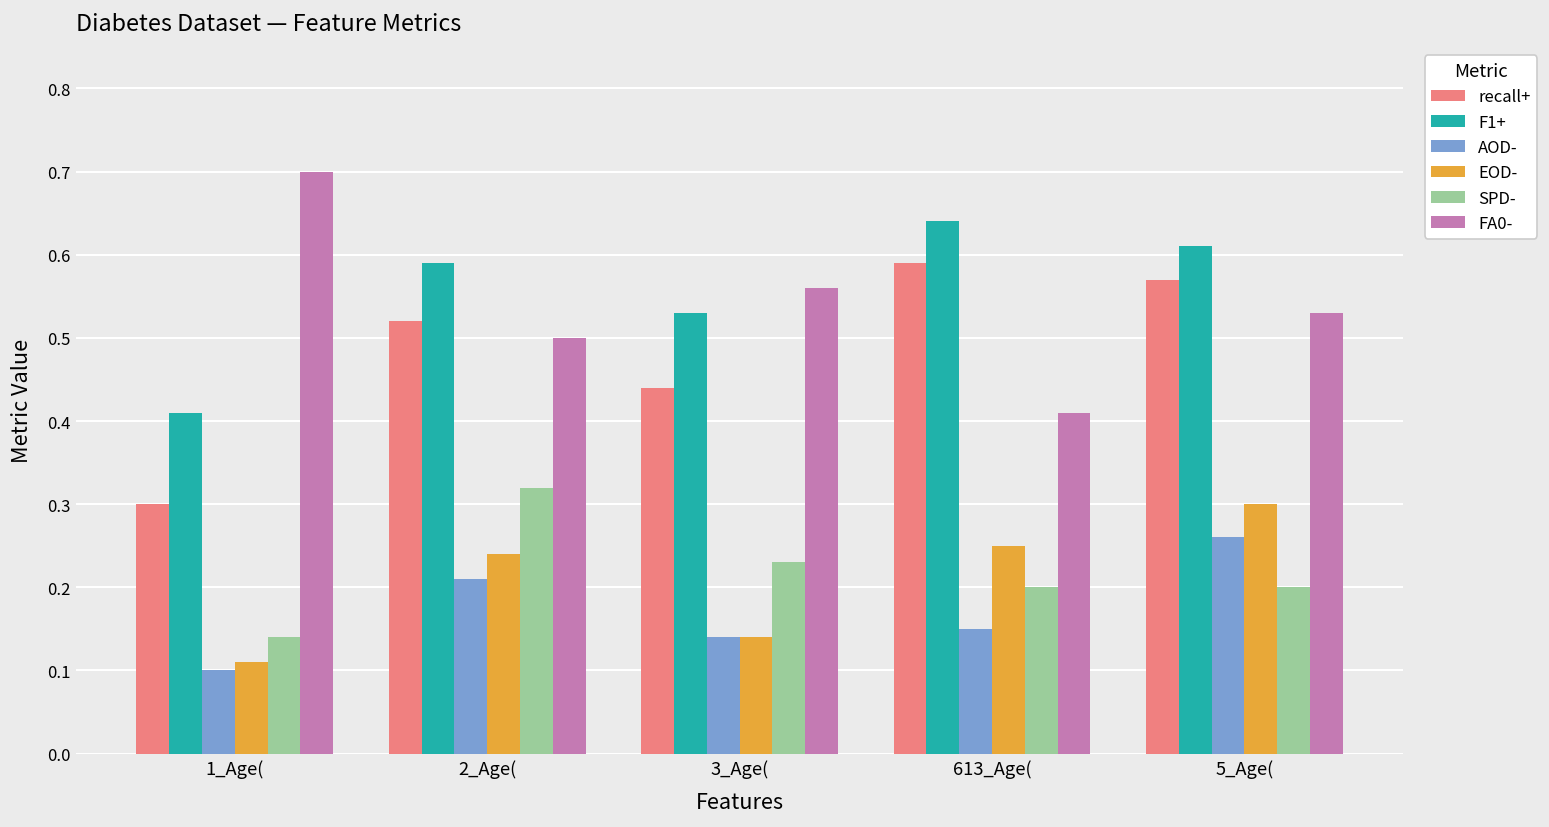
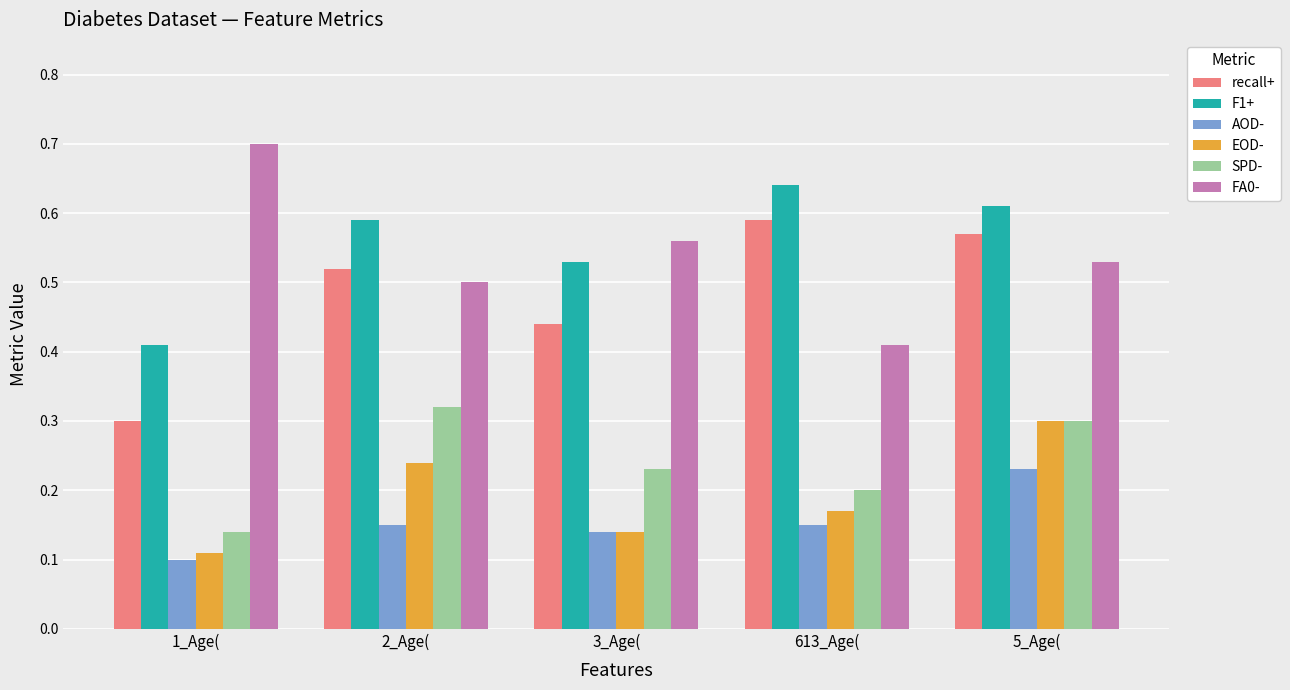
AOD-, 2_Age(: 0.21 -> 0.15
EOD-, 613_Age(: 0.25 -> 0.17
AOD-, 5_Age(: 0.26 -> 0.23
SPD-, 5_Age(: 0.2 -> 0.3
